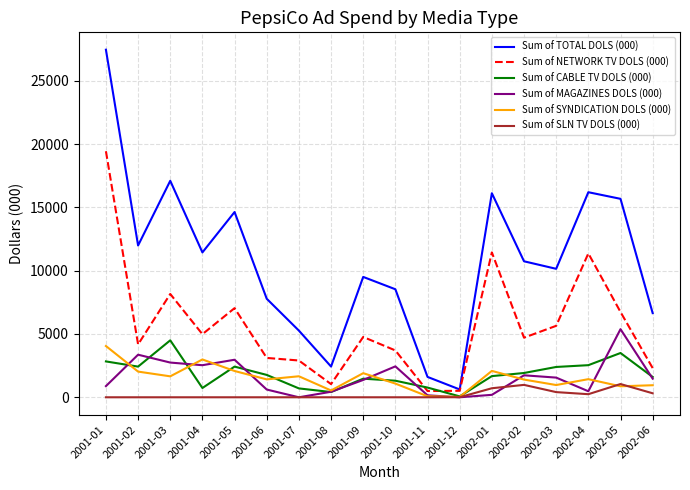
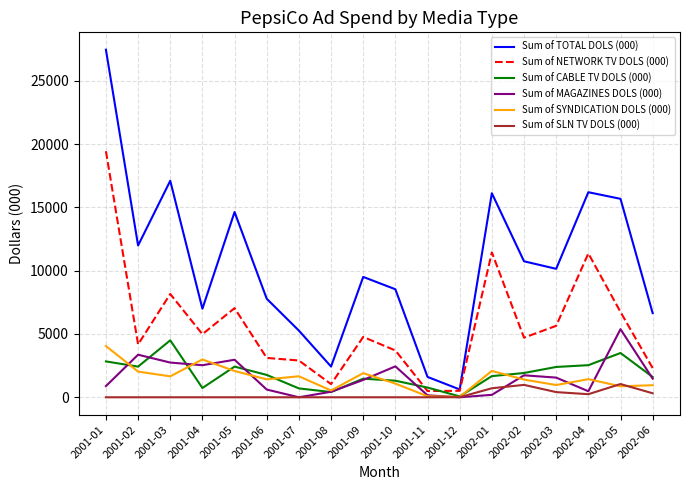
Sum of TOTAL DOLS (000), 2001-04: 11400 -> 7000
